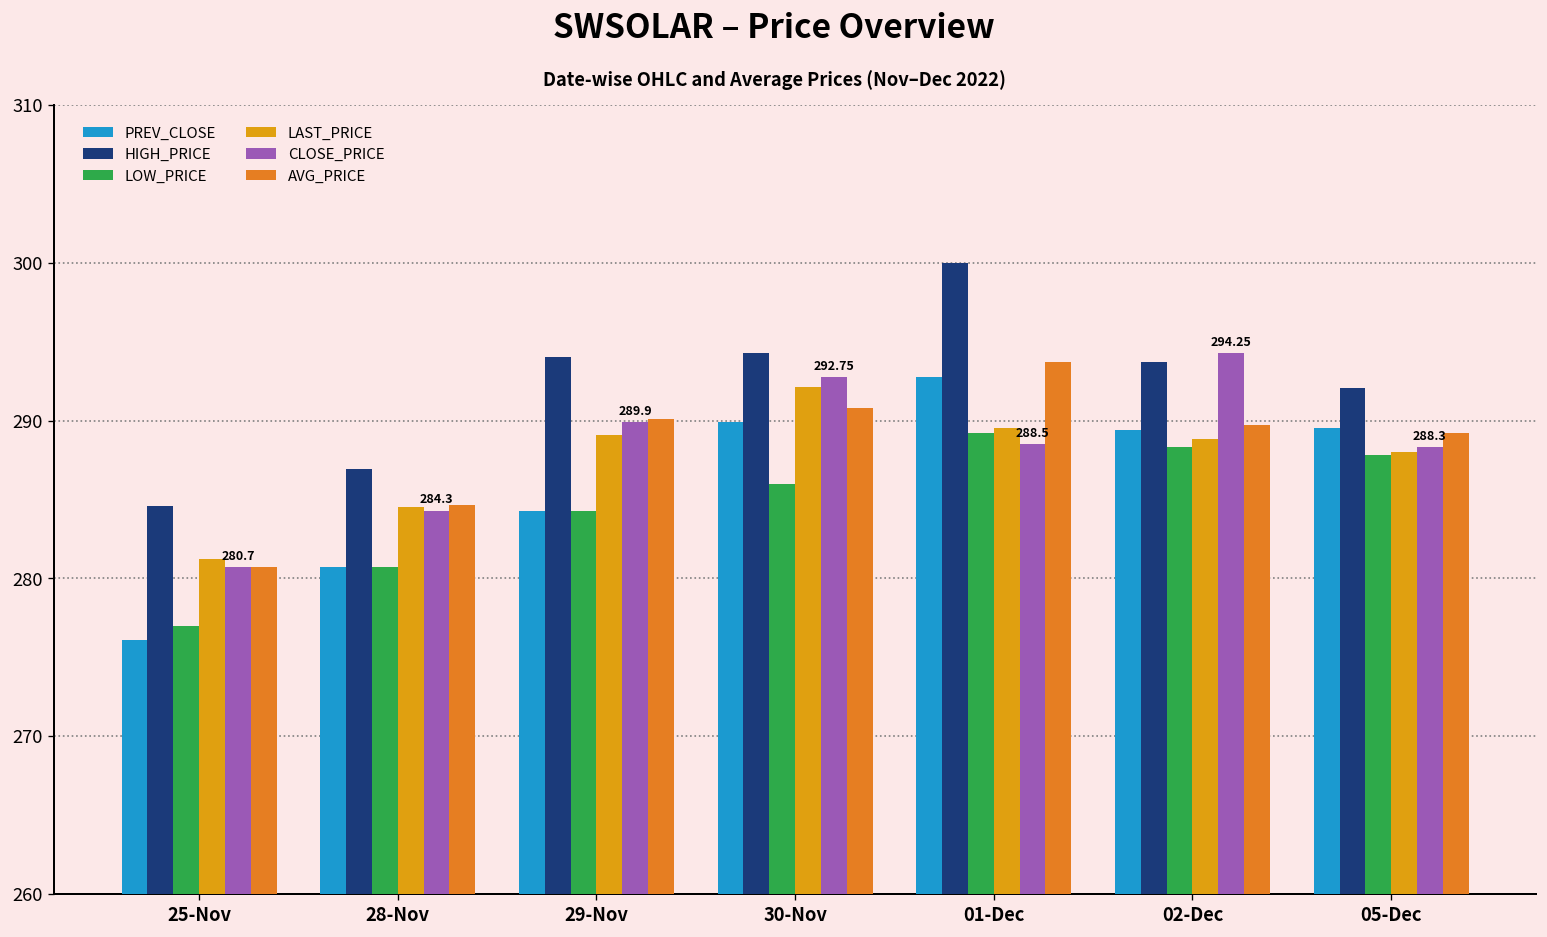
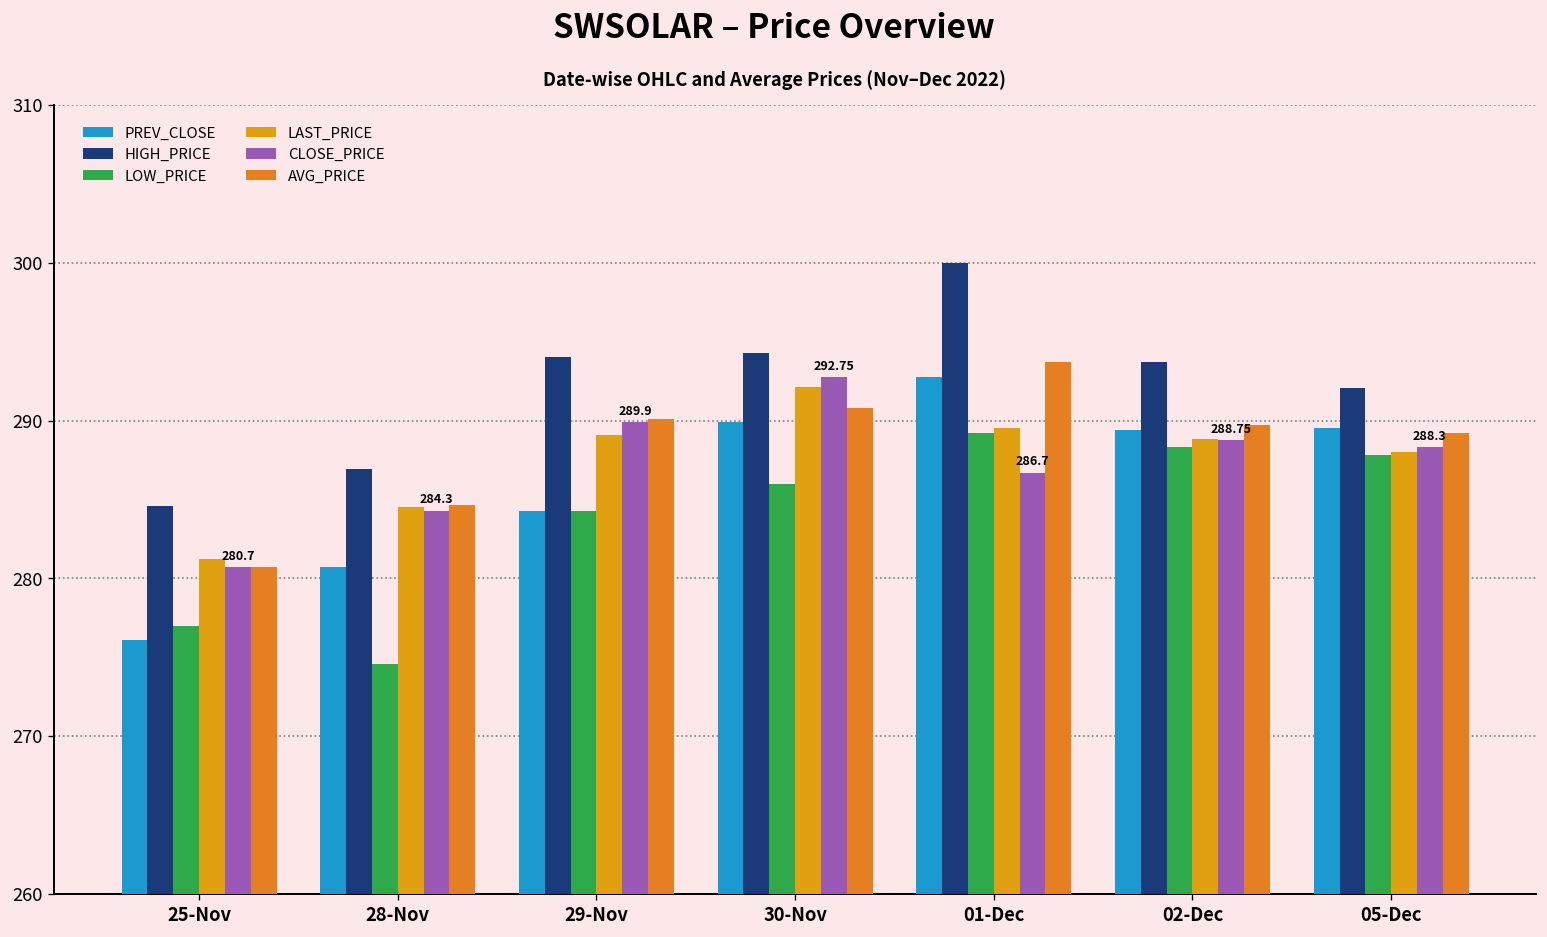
LOW_PRICE, 28-Nov: 280.7 -> 274.6
CLOSE_PRICE, 01-Dec: 288.5 -> 286.7
CLOSE_PRICE, 02-Dec: 294.25 -> 288.75
